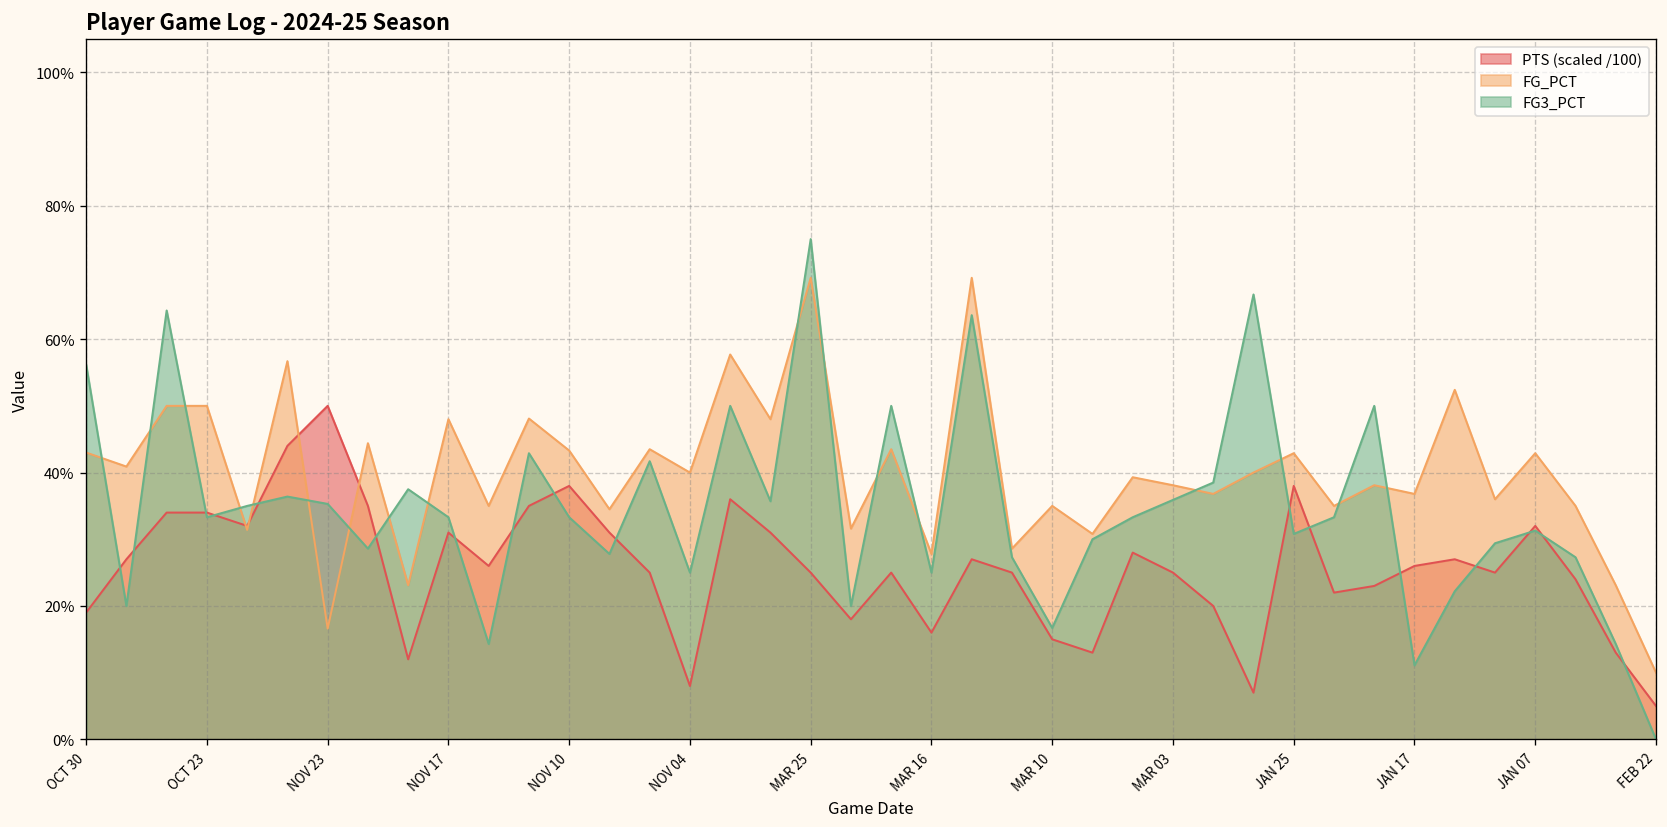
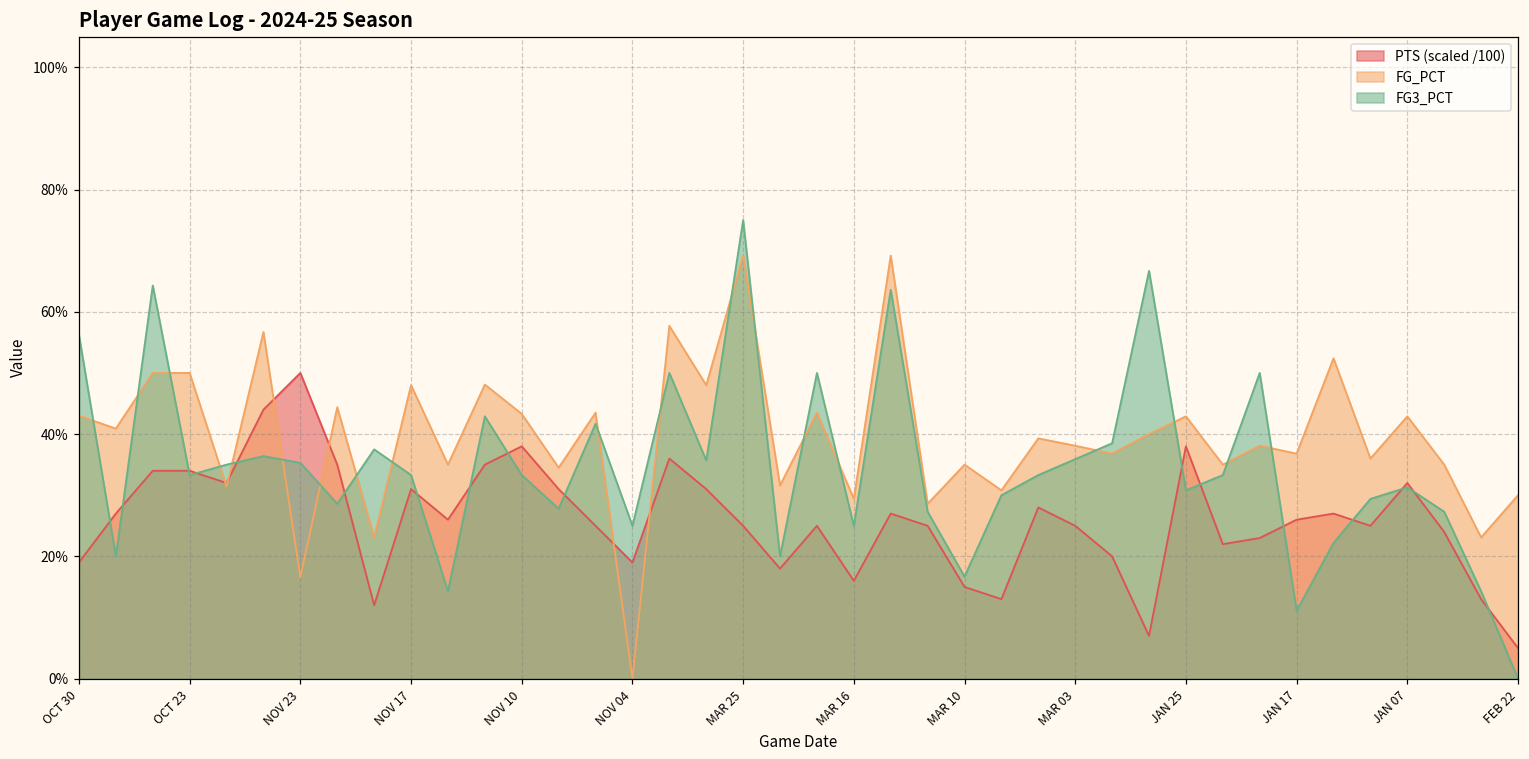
PTS (scaled /100), NOV 04: 8% -> 19%
FG_PCT, NOV 04: 40% -> 0%
FG_PCT, MAR 16: 28% -> 29%
FG_PCT, FEB 22: 10% -> 30%
